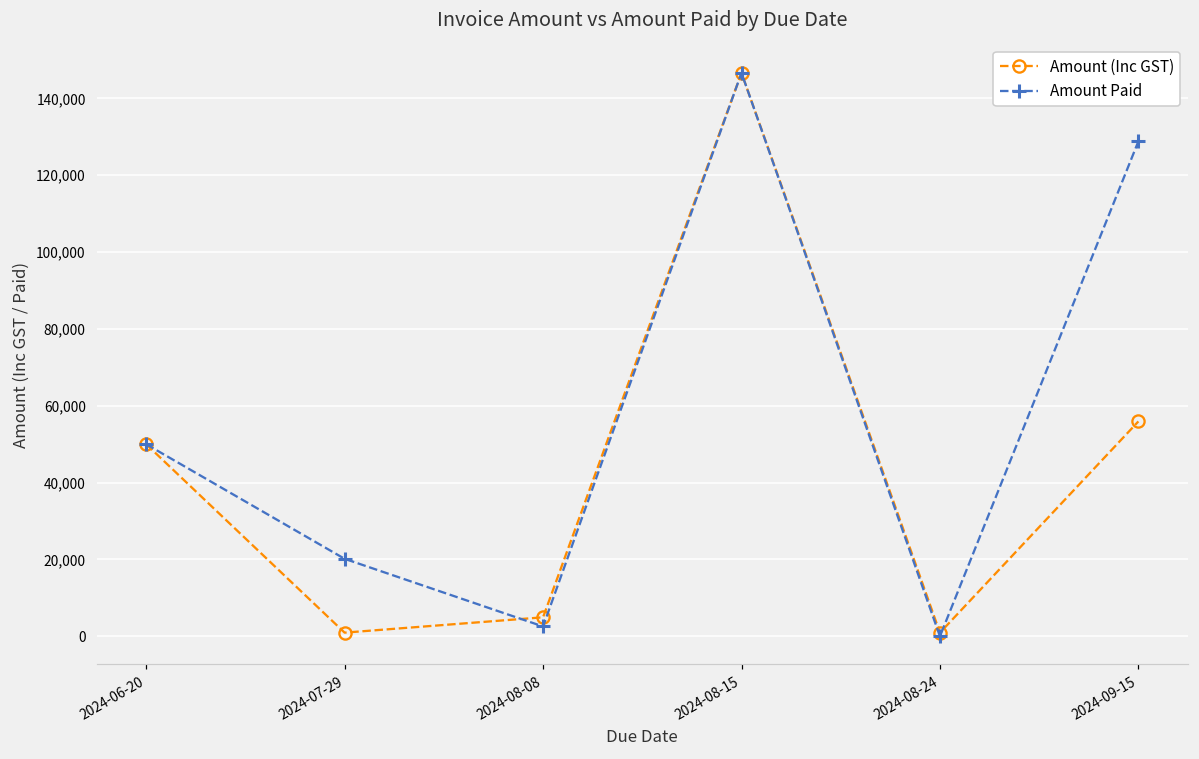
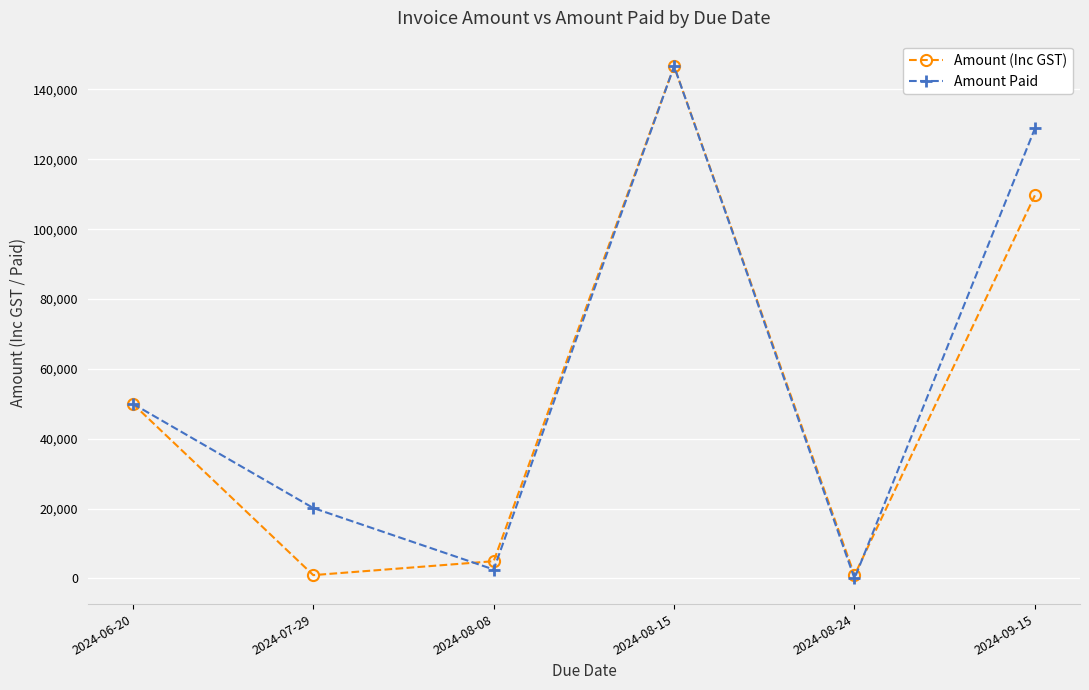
Amount (Inc GST), 2024-09-15: 56,000 -> 110,000
